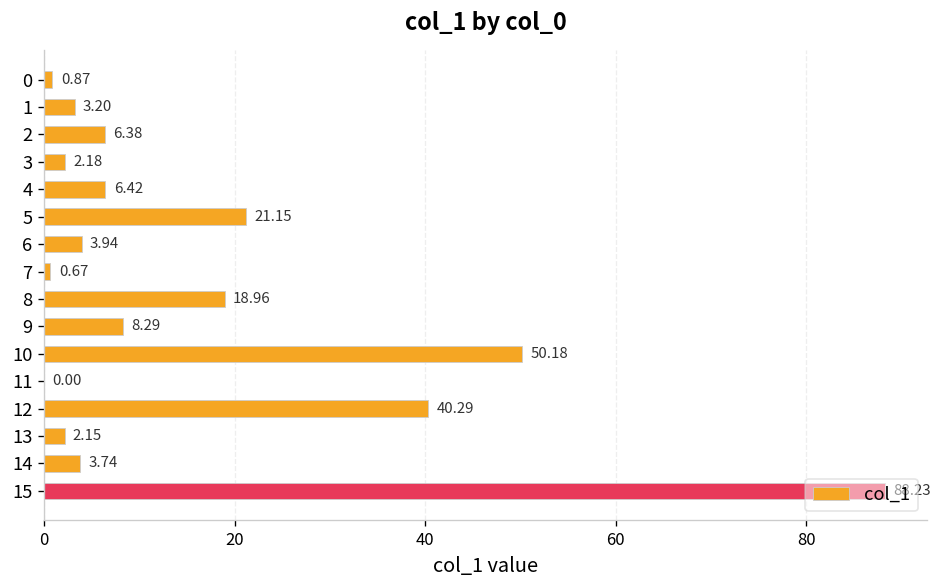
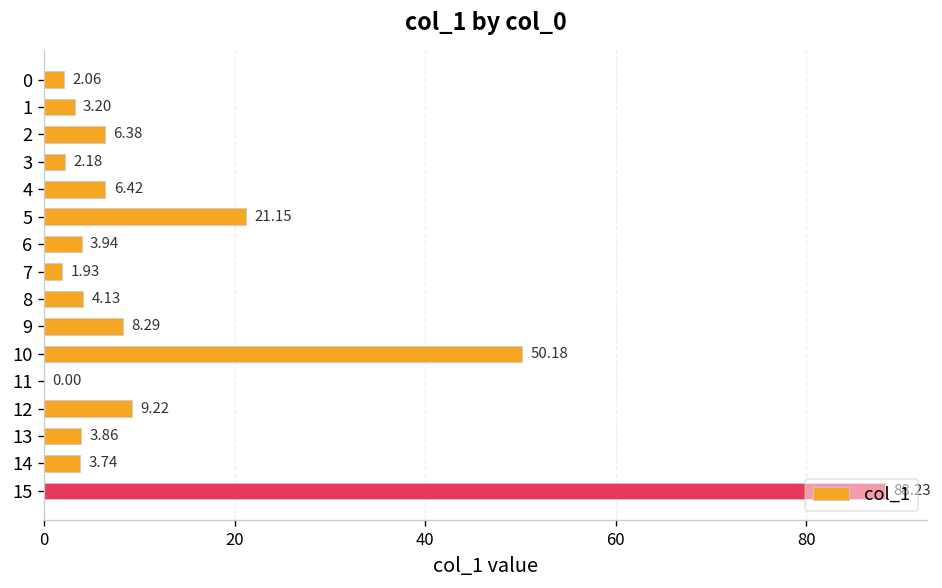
0: 0.87 -> 2.06
7: 0.67 -> 1.93
8: 18.96 -> 4.13
12: 40.29 -> 9.22
13: 2.15 -> 3.86
